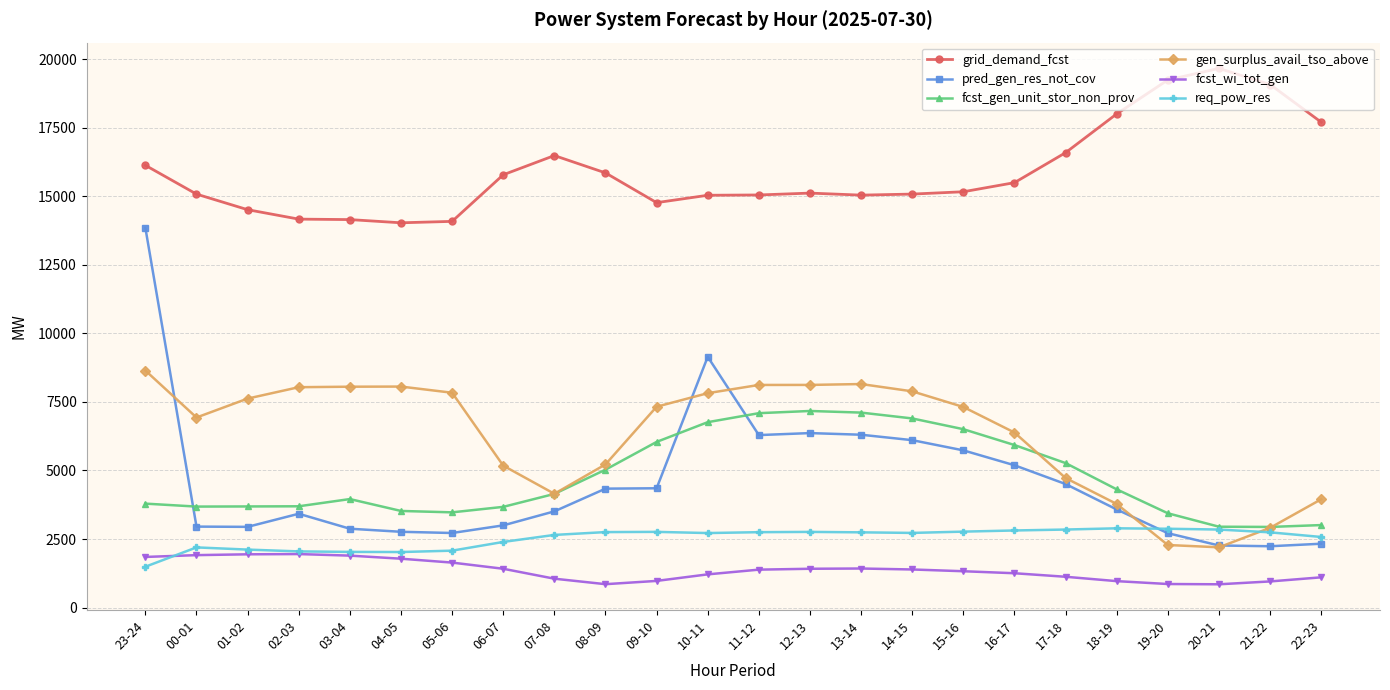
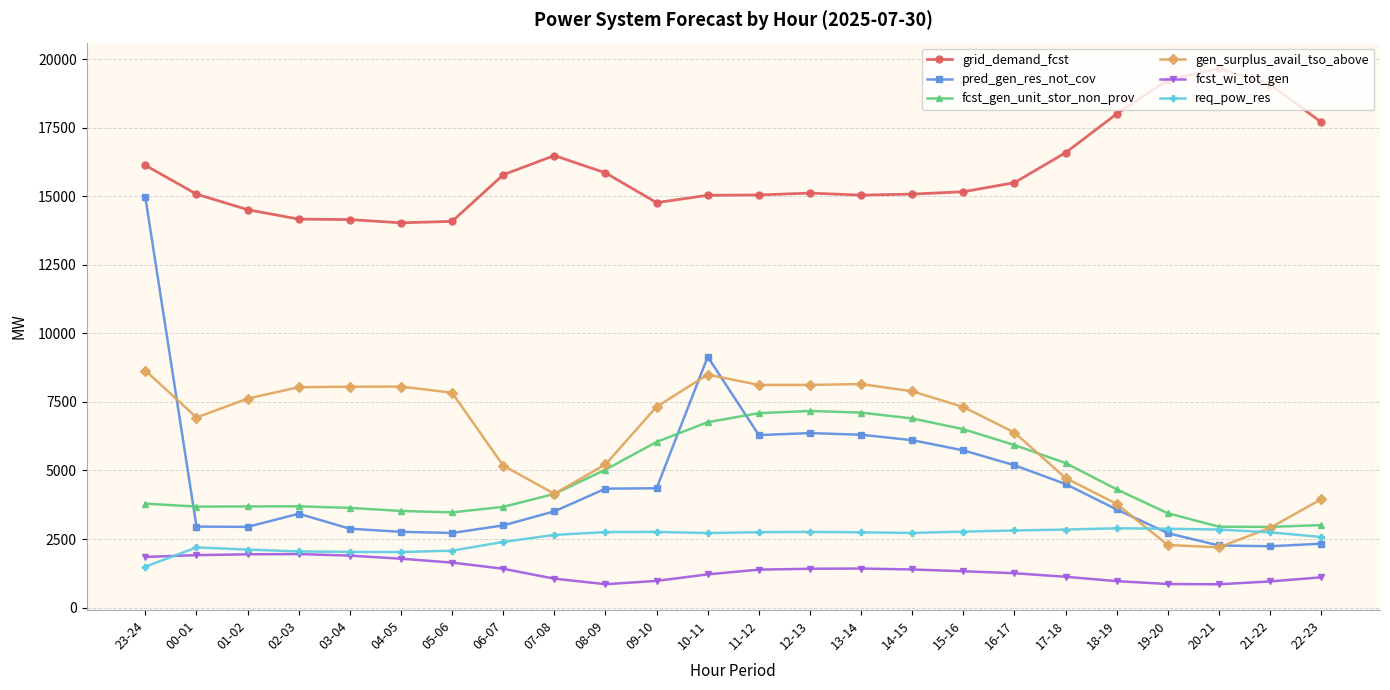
pred_gen_res_not_cov, 23-24: 13800 -> 15000
fcst_gen_unit_stor_non_prov, 03-04: 4000 -> 3600
gen_surplus_avail_tso_above, 10-11: 7800 -> 8500
